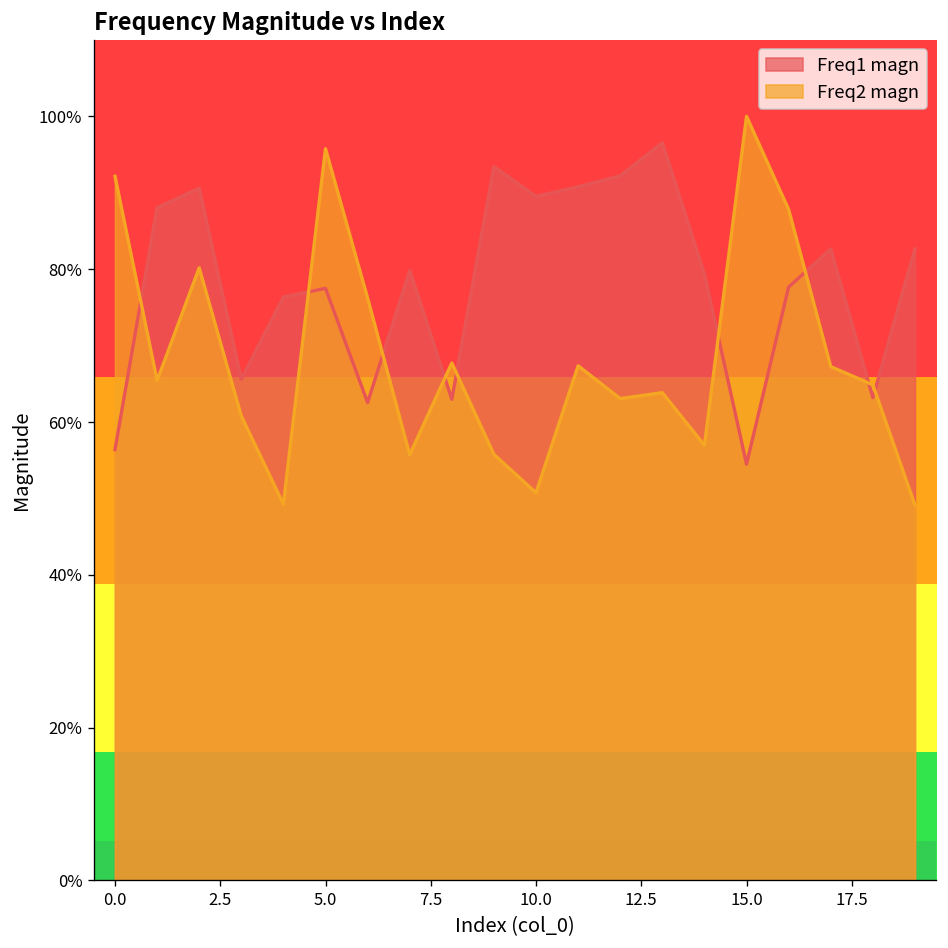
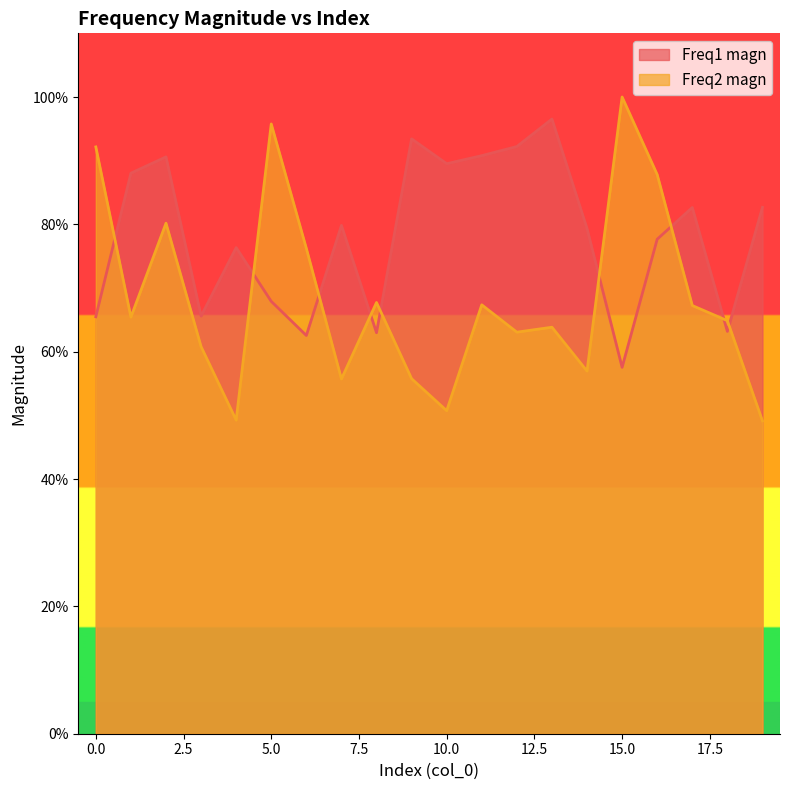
Freq1 magn, 0.0: 56% -> 65%
Freq1 magn, 5.0: 78% -> 68%
Freq1 magn, 15.0: 54% -> 58%
